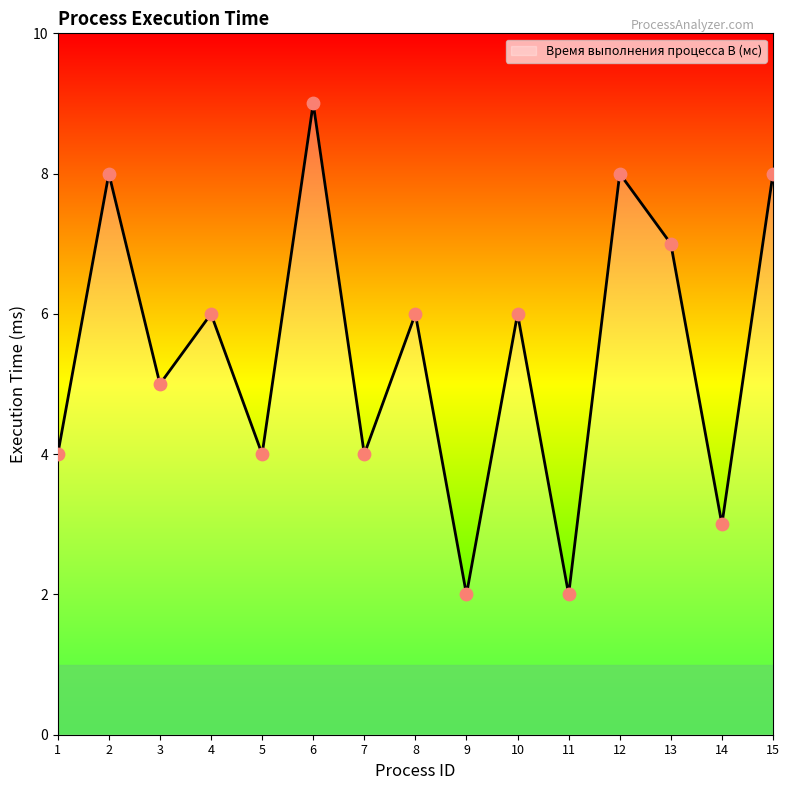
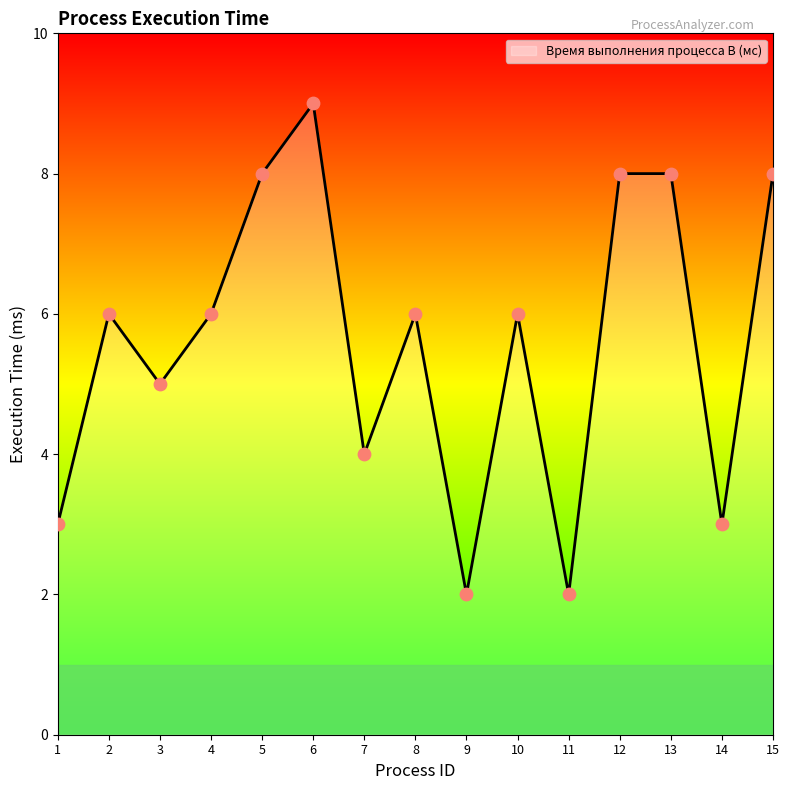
1: 4 -> 3
2: 8 -> 6
5: 4 -> 8
13: 7 -> 8
